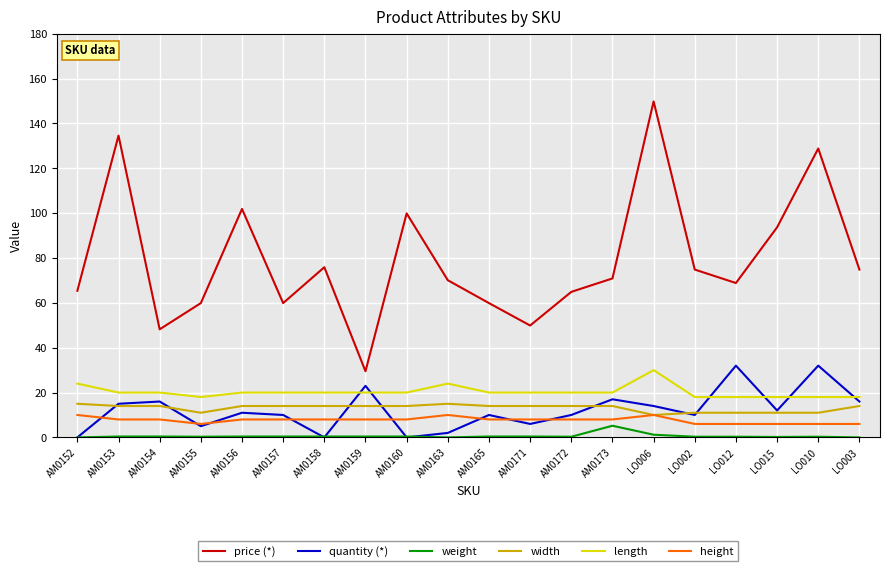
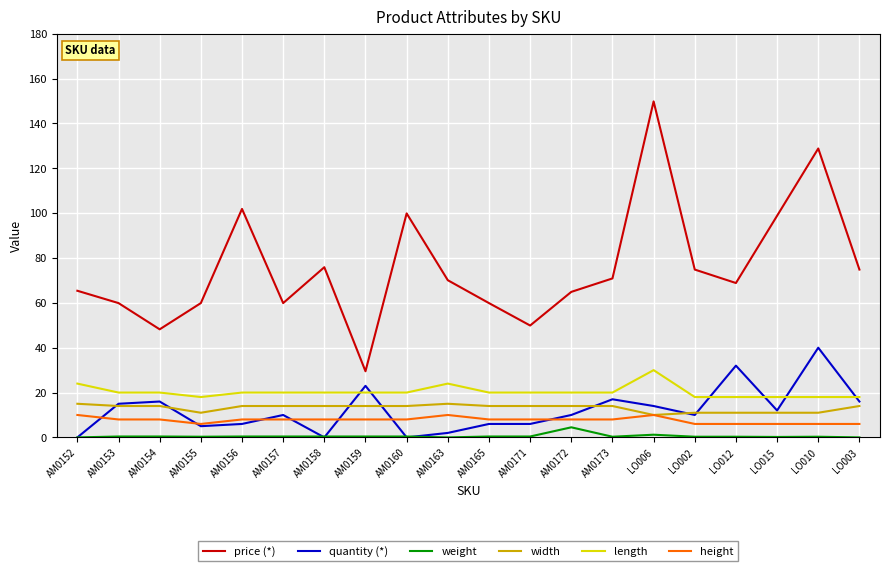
price (*), AM0153: 135 -> 60
quantity (*), AM0156: 11 -> 6
quantity (*), AM0165: 10 -> 6
weight, AM0172: 0 -> 5
weight, AM0173: 5 -> 0
price (*), LO015: 94 -> 99
quantity (*), LO010: 32 -> 40
